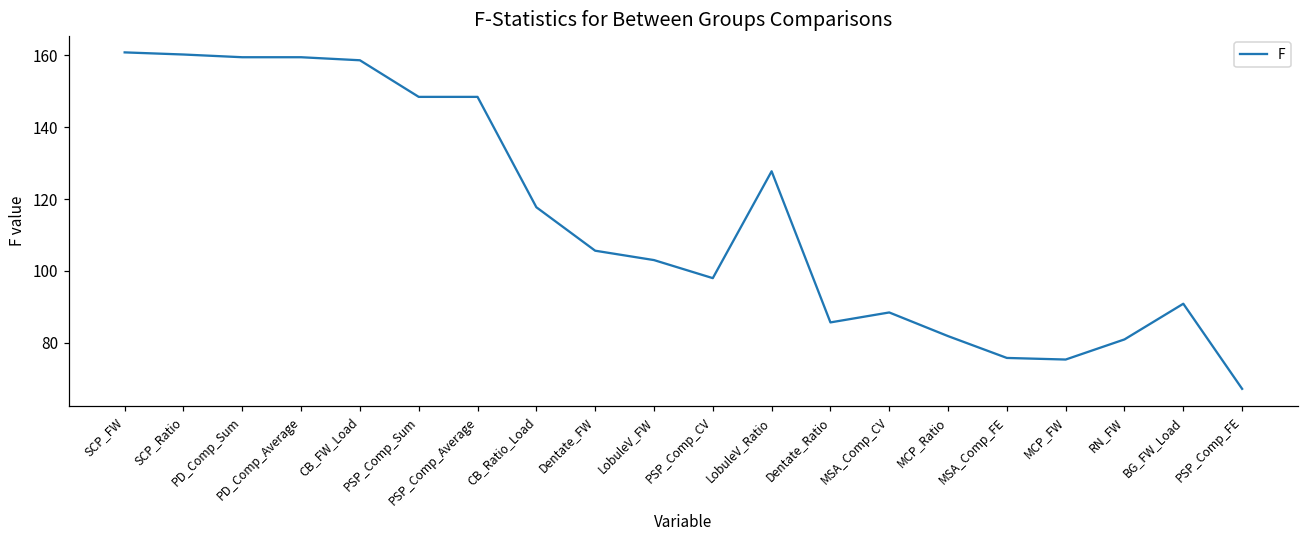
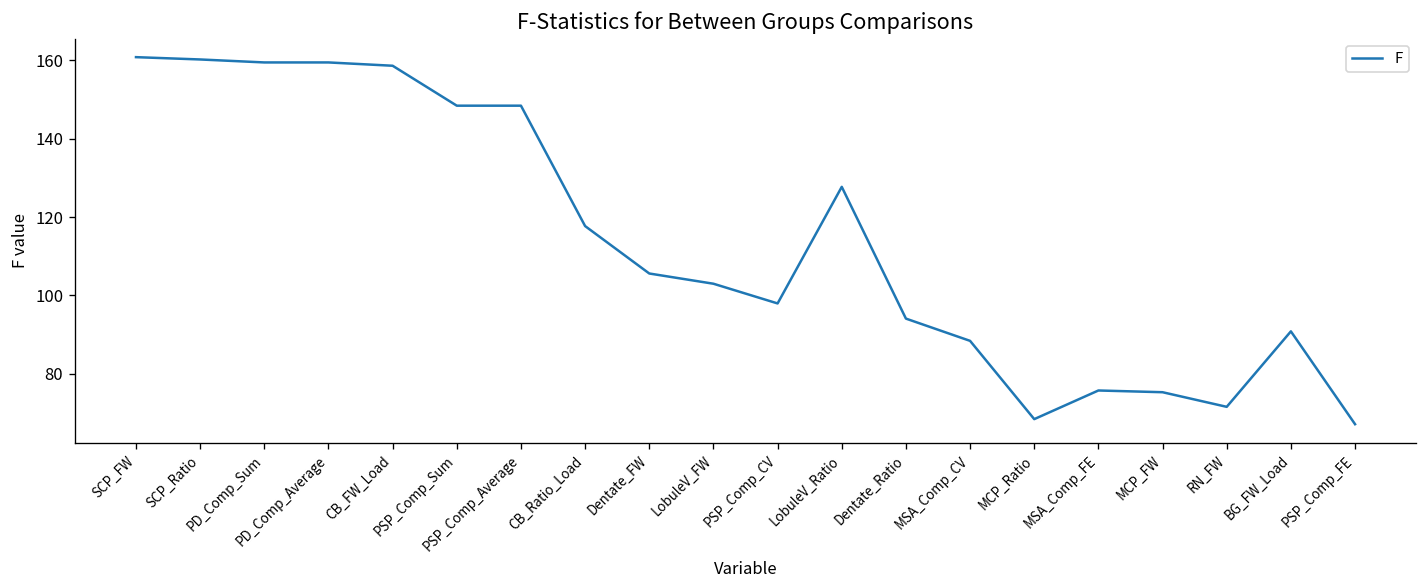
Dentate_Ratio: 86 -> 94
MCP_Ratio: 82 -> 68
RN_FW: 81 -> 72
